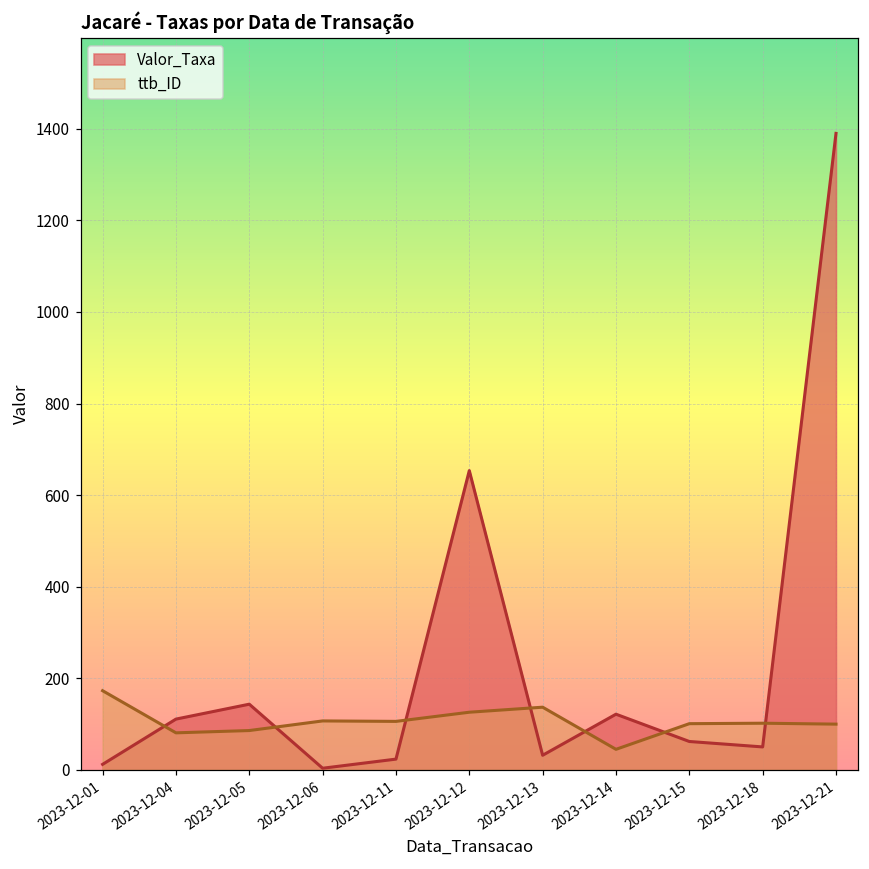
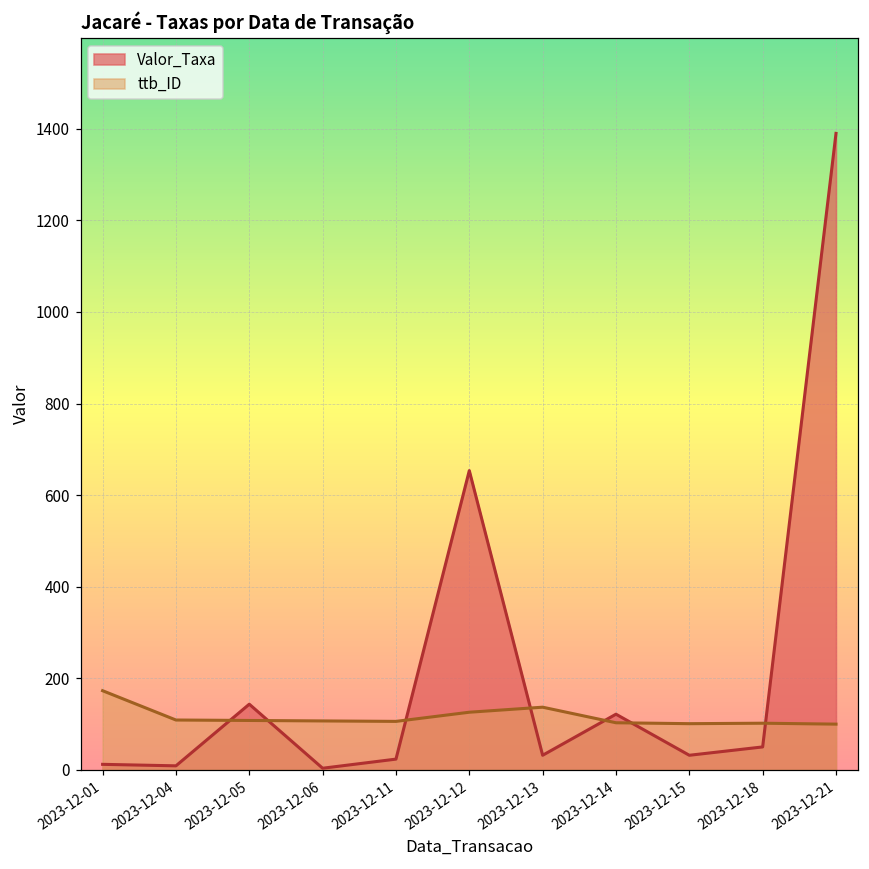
Valor_Taxa, 2023-12-04: 110 -> 10
ttb_ID, 2023-12-04: 80 -> 110
ttb_ID, 2023-12-05: 90 -> 110
ttb_ID, 2023-12-14: 50 -> 100
Valor_Taxa, 2023-12-15: 60 -> 30
